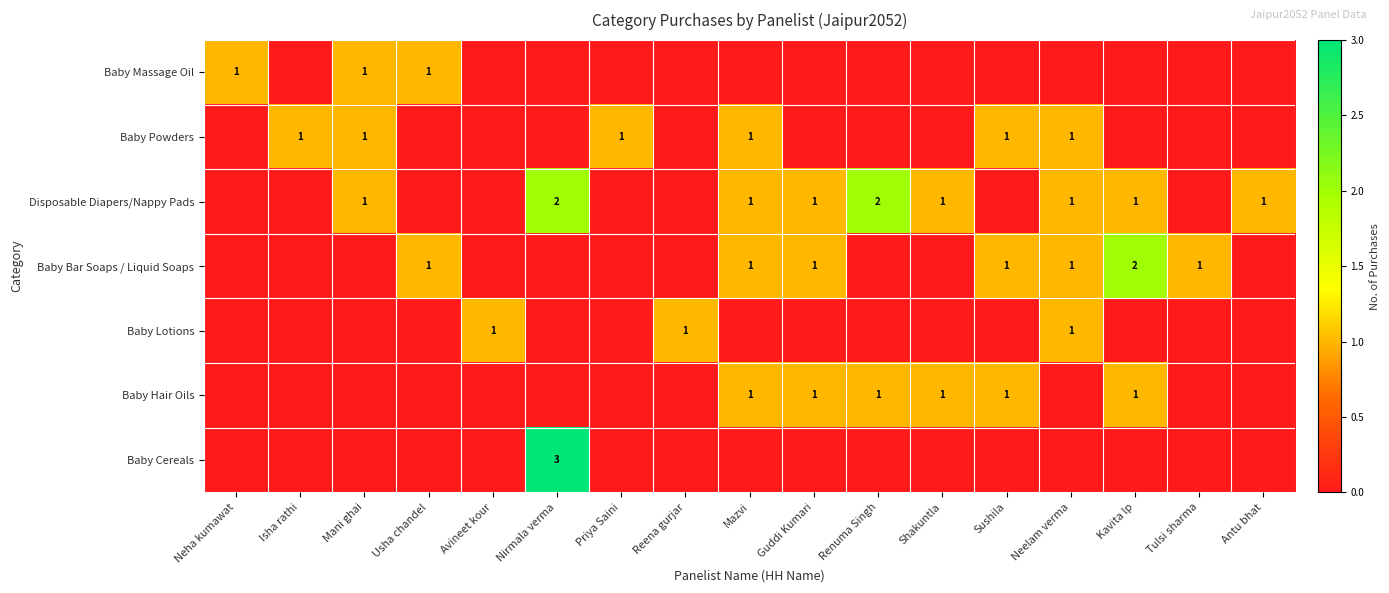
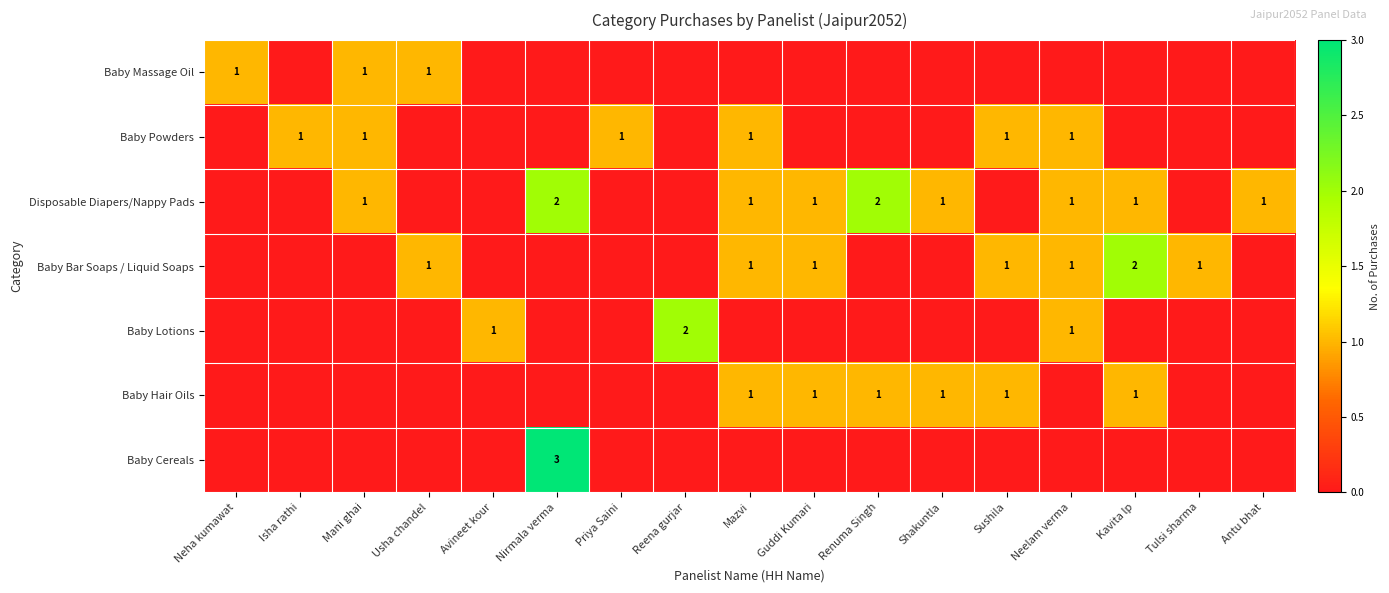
Baby Lotions, Reena gurjar: 1 -> 2
